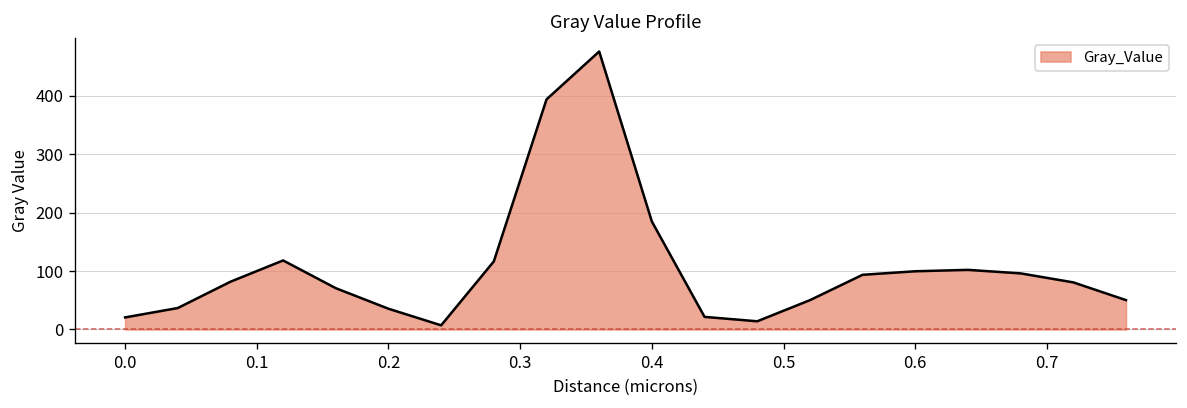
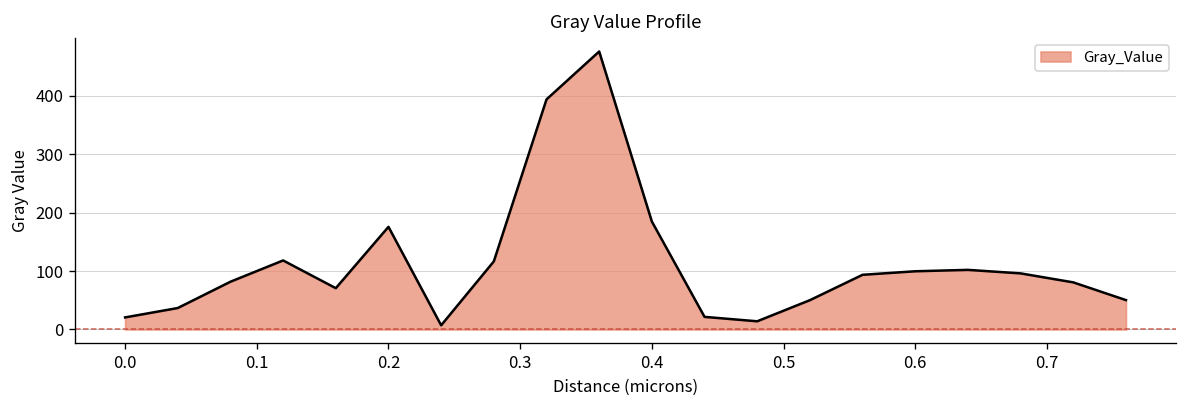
0.2: 40 -> 180
